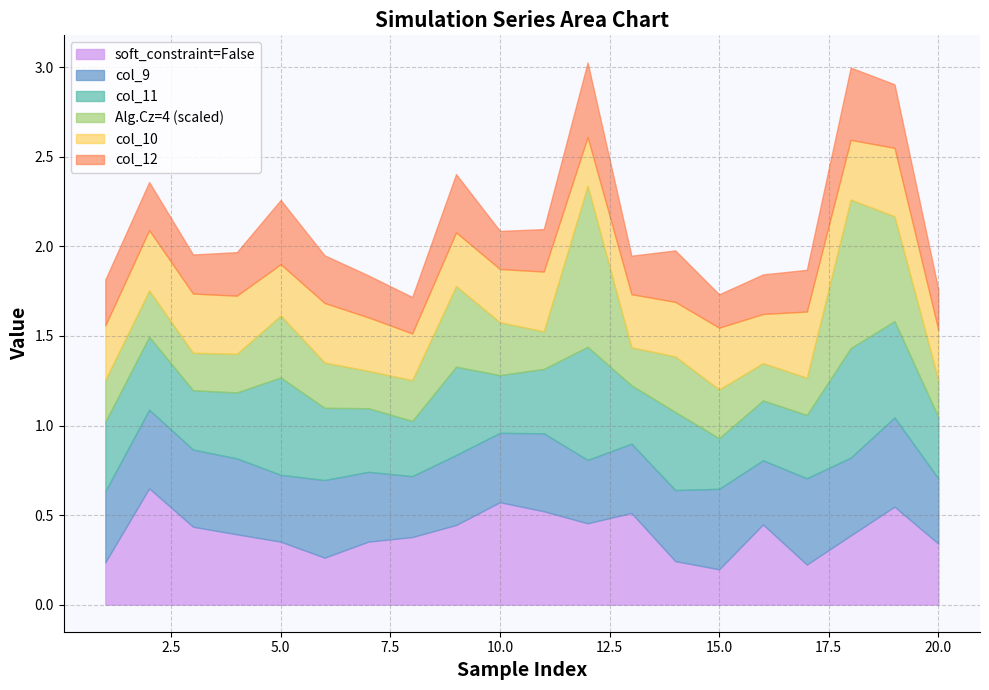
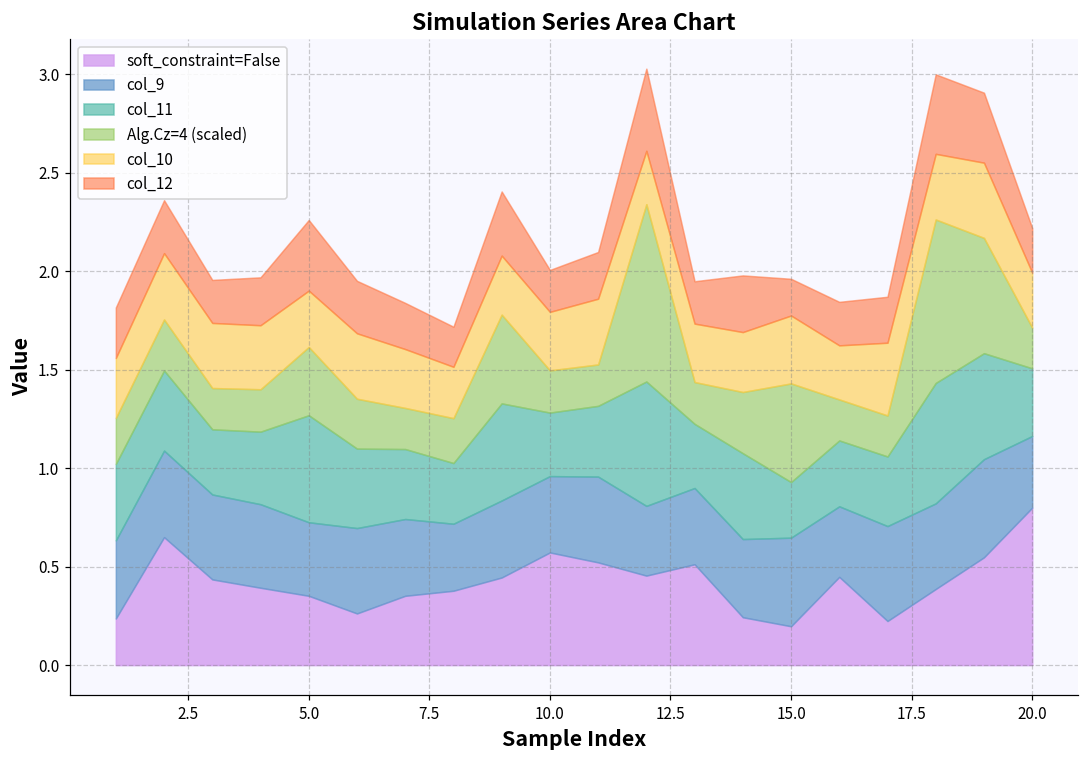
Alg.Cz=4 (scaled), 10.0: 0.30 -> 0.21
Alg.Cz=4 (scaled), 15.0: 0.27 -> 0.50
soft_constraint=False, 20.0: 0.34 -> 0.80
